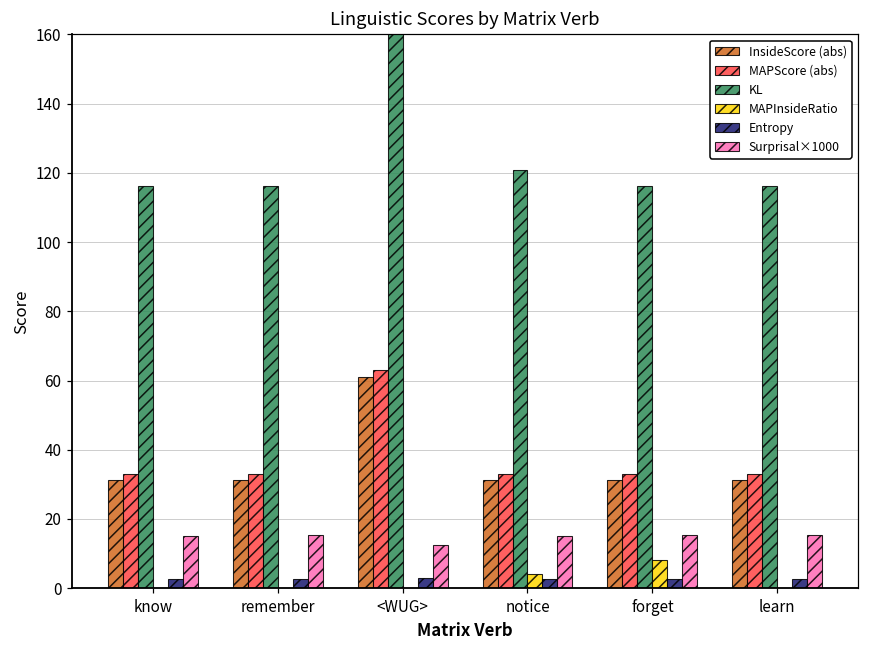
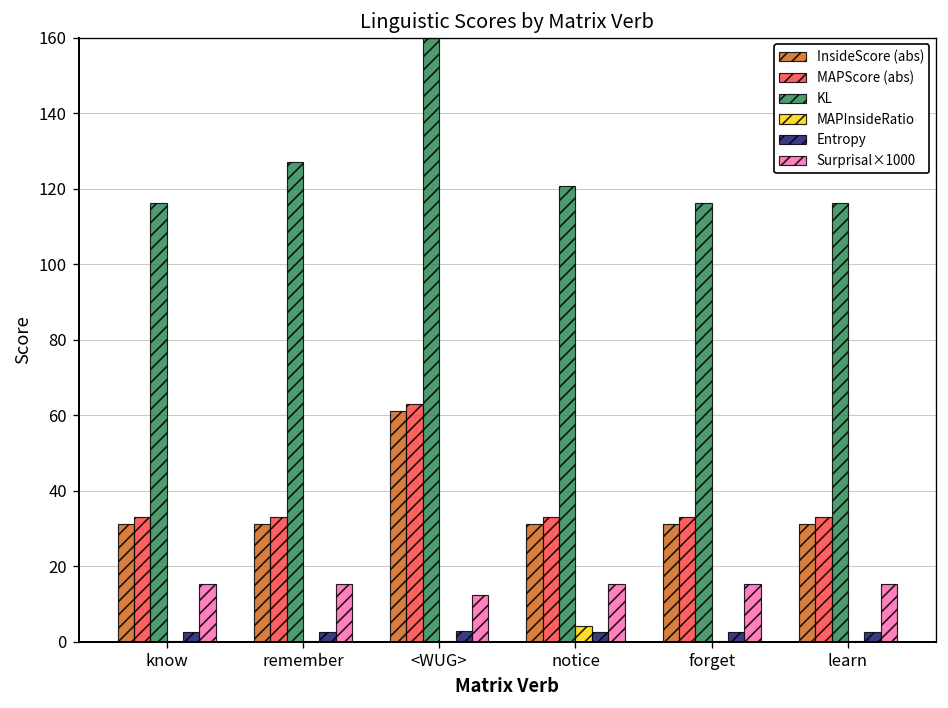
KL, remember: 116 -> 127
MAPInsideRatio, forget: 8 -> 0
